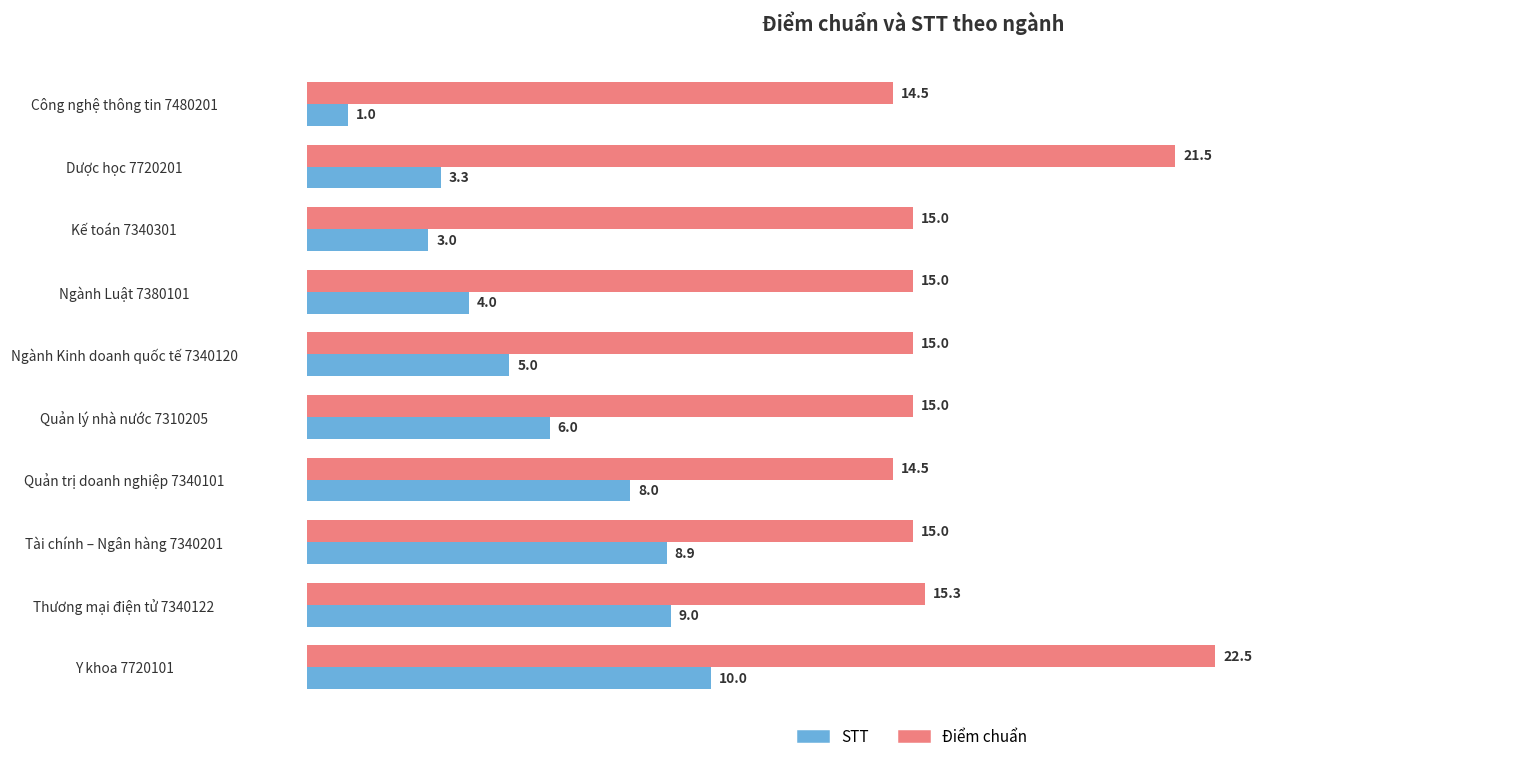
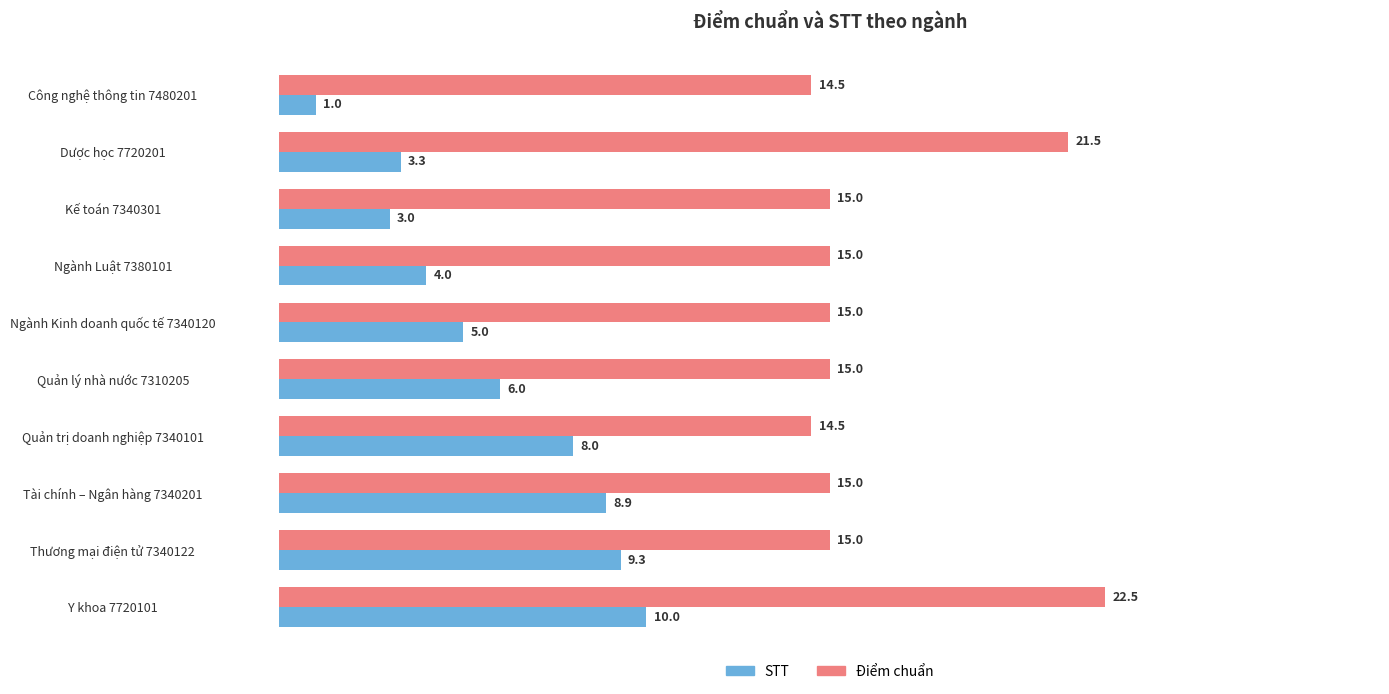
Điểm chuẩn, Thương mại điện tử 7340122: 15.3 -> 15.0
STT, Thương mại điện tử 7340122: 9.0 -> 9.3
